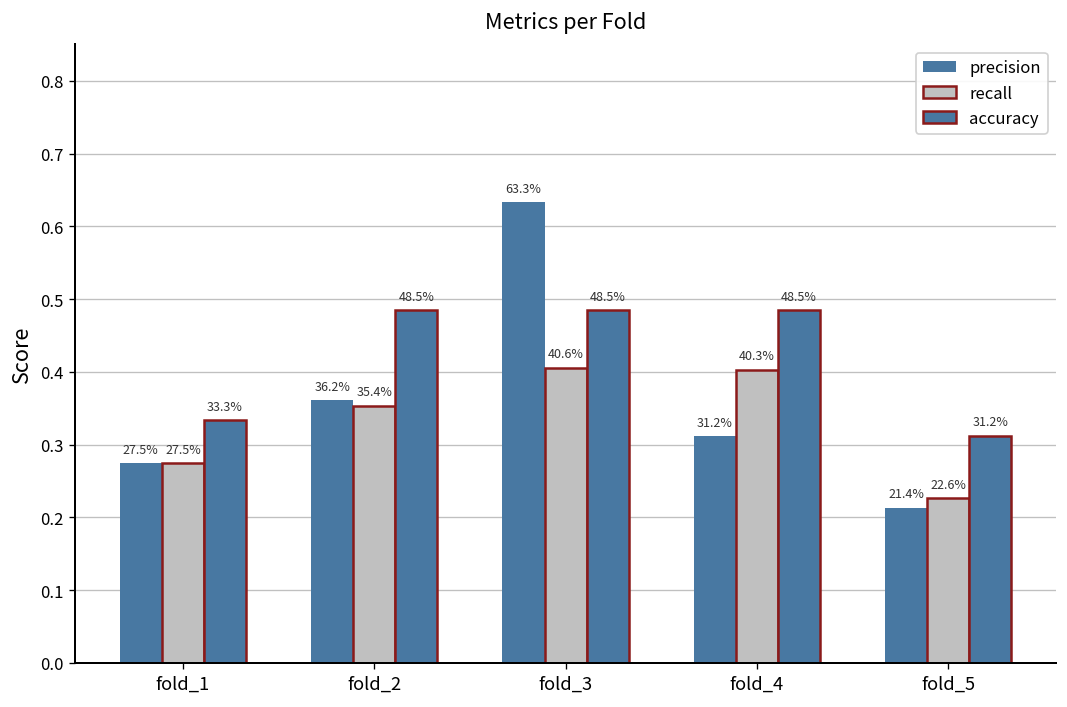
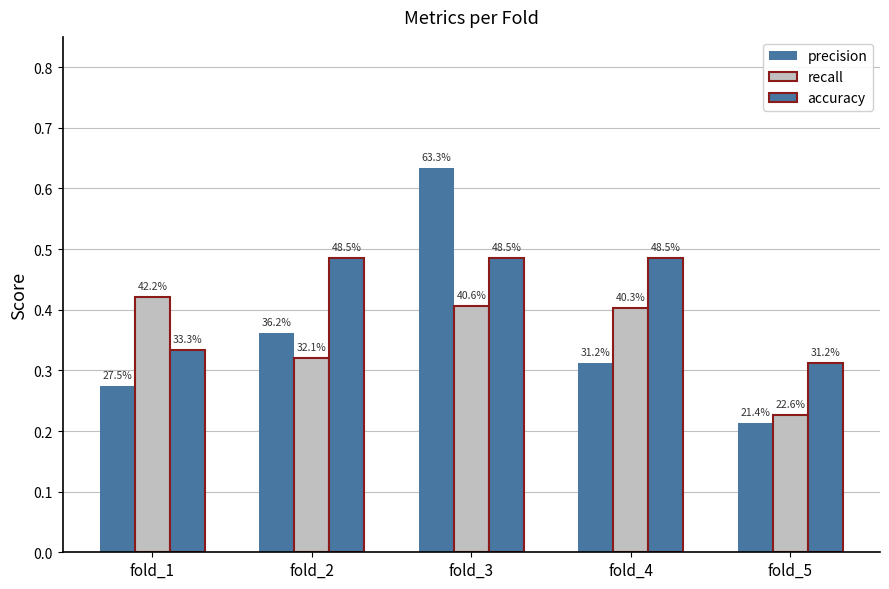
recall, fold_1: 27.5% -> 42.2%
recall, fold_2: 35.4% -> 32.1%
